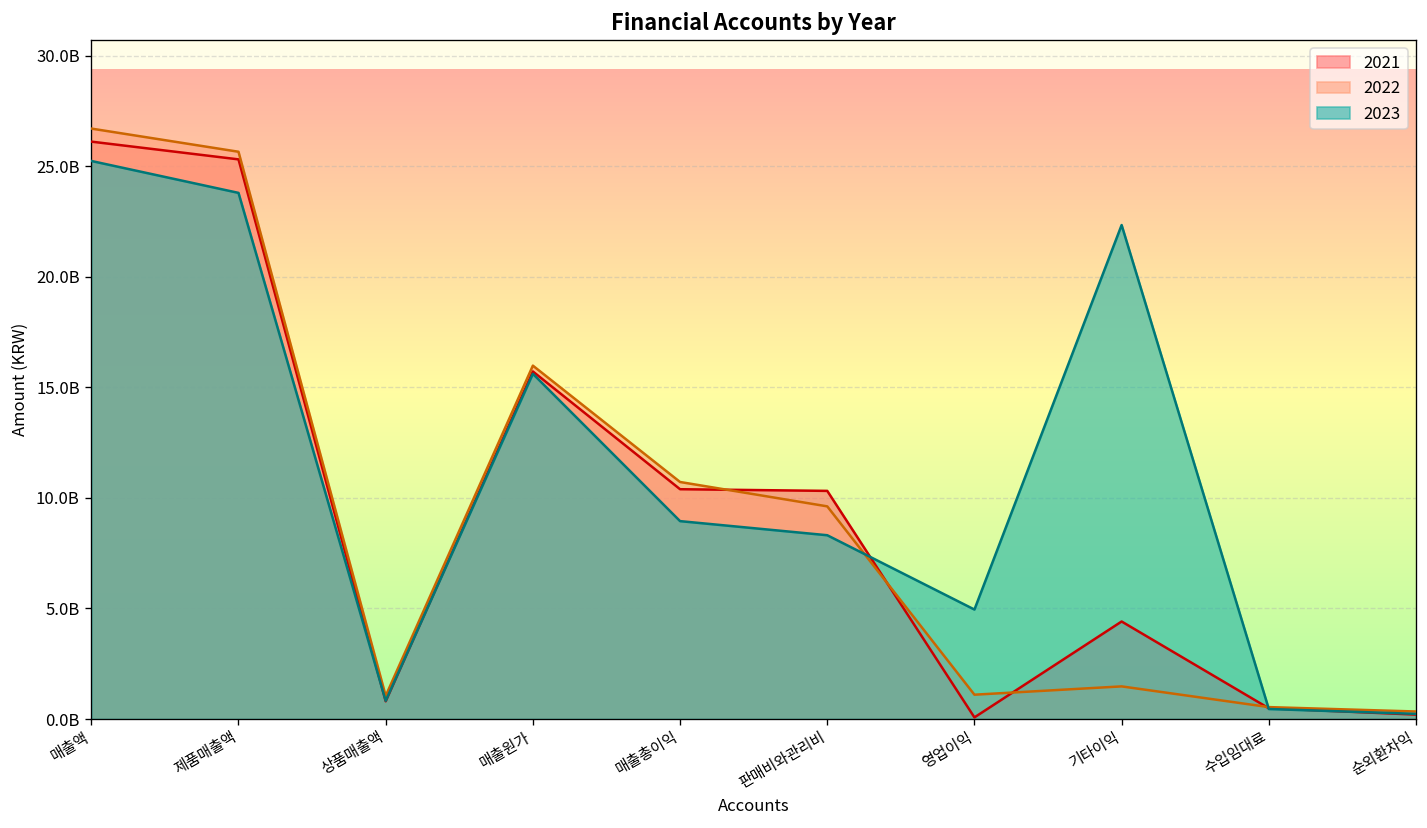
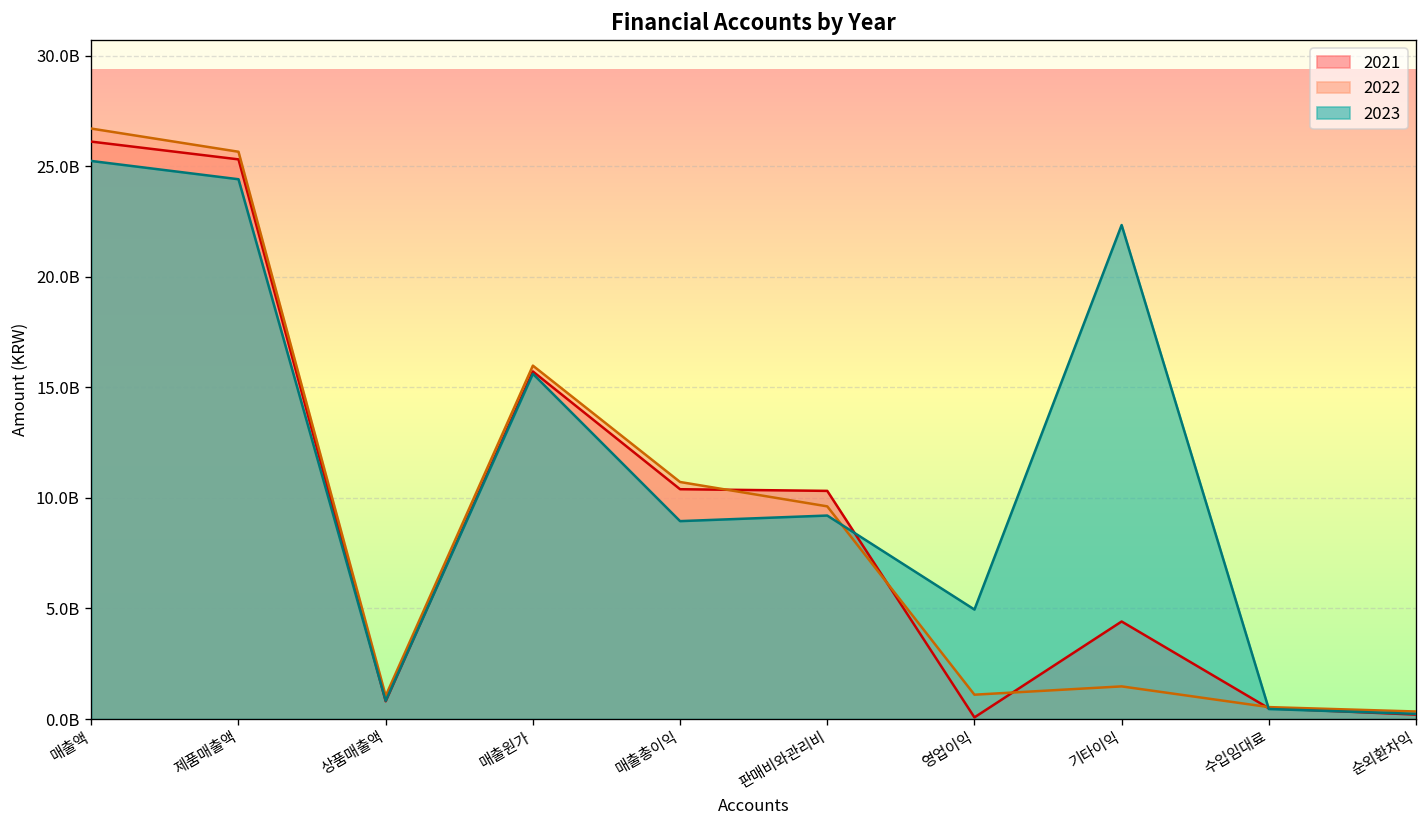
2023, 제품매출액: 23800000000 -> 24400000000
2023, 판매비와관리비: 8300000000 -> 9200000000
